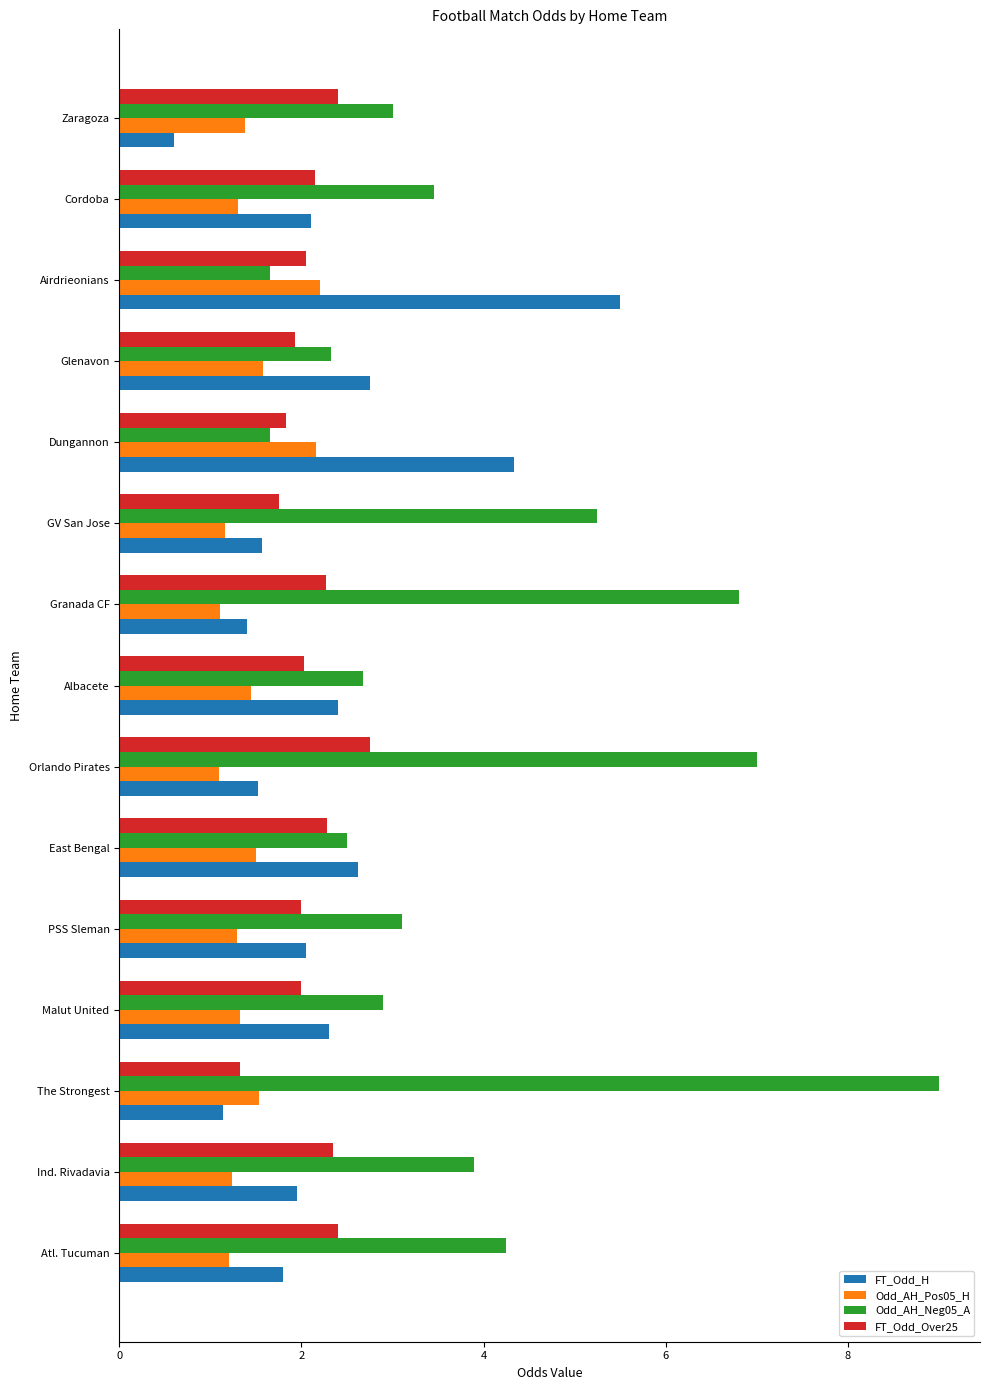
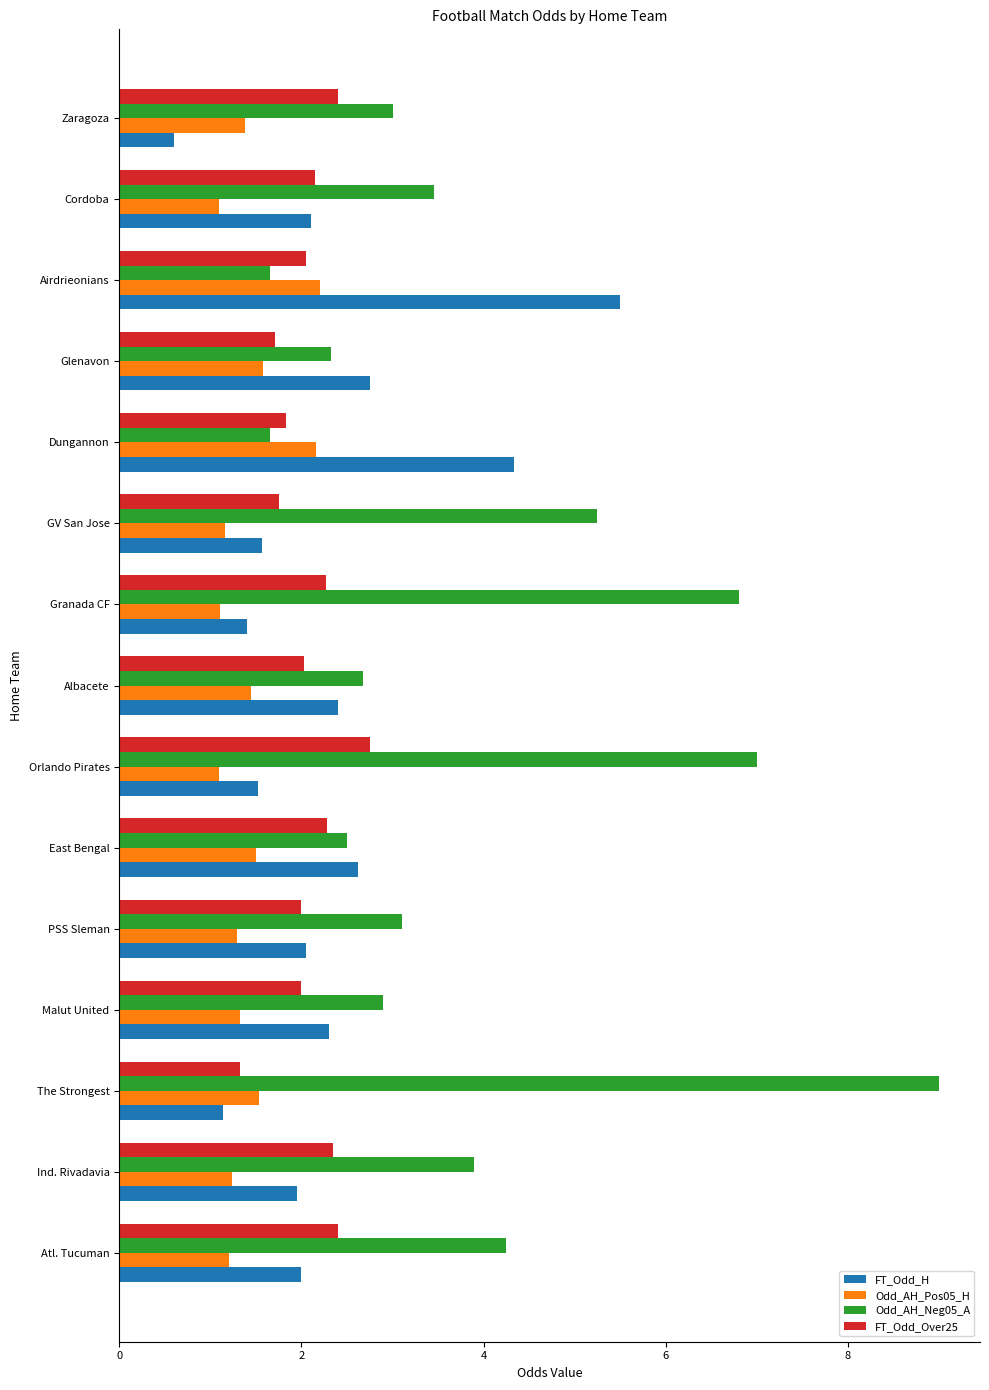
Odd_AH_Pos05_H, Cordoba: 1.3 -> 1.1
FT_Odd_Over25, Glenavon: 1.9 -> 1.7
FT_Odd_H, Atl. Tucuman: 1.8 -> 2.0
